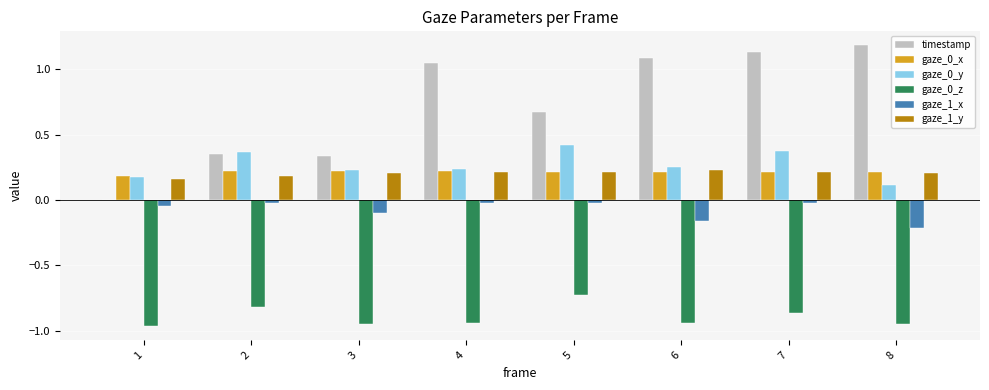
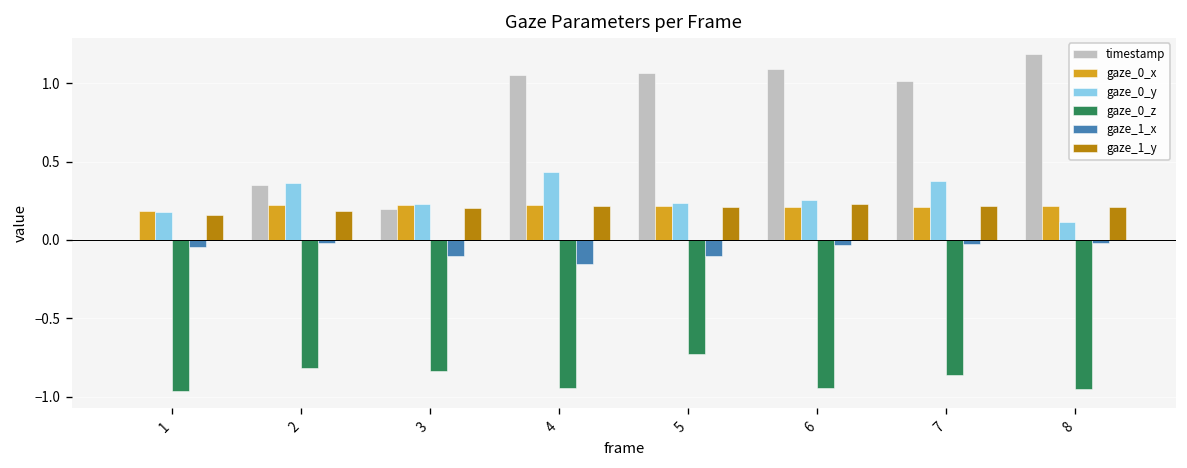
timestamp, 3: 0.34 -> 0.20
gaze_0_z, 3: -0.95 -> -0.84
gaze_0_y, 4: 0.24 -> 0.43
gaze_1_x, 4: -0.02 -> -0.16
timestamp, 5: 0.68 -> 1.06
gaze_0_y, 5: 0.42 -> 0.23
gaze_1_x, 5: -0.03 -> -0.10
gaze_1_x, 6: -0.16 -> -0.03
timestamp, 7: 1.14 -> 1.01
gaze_1_x, 8: -0.21 -> -0.02
